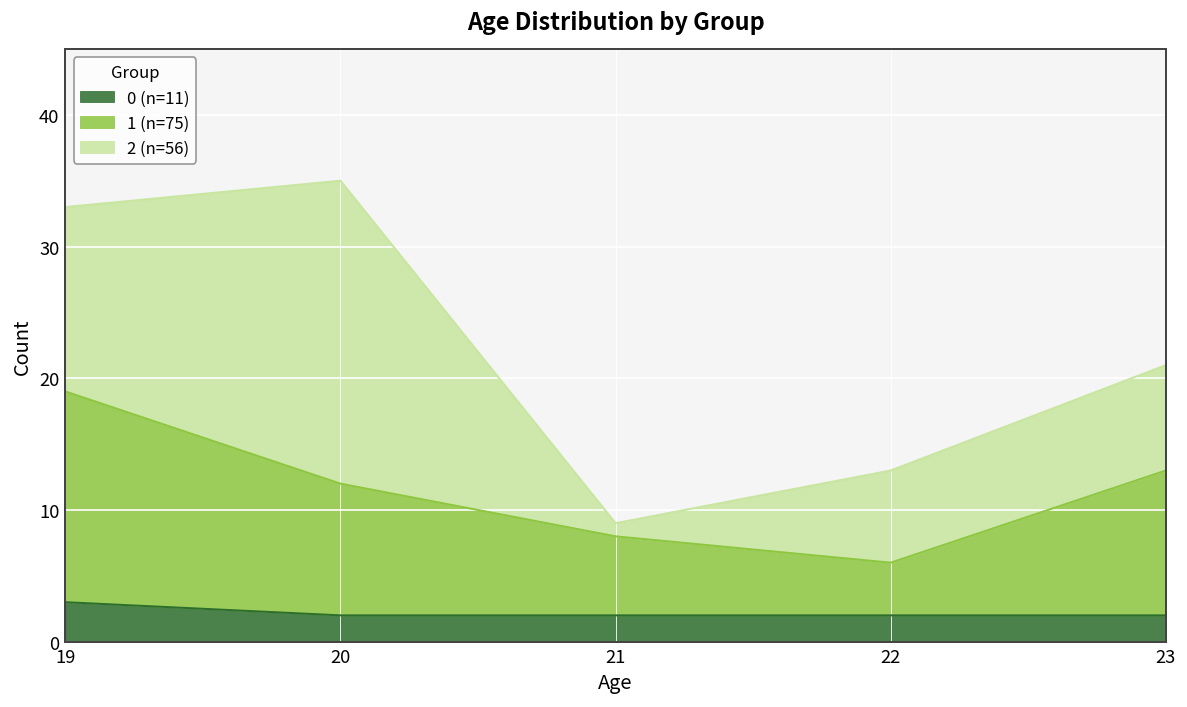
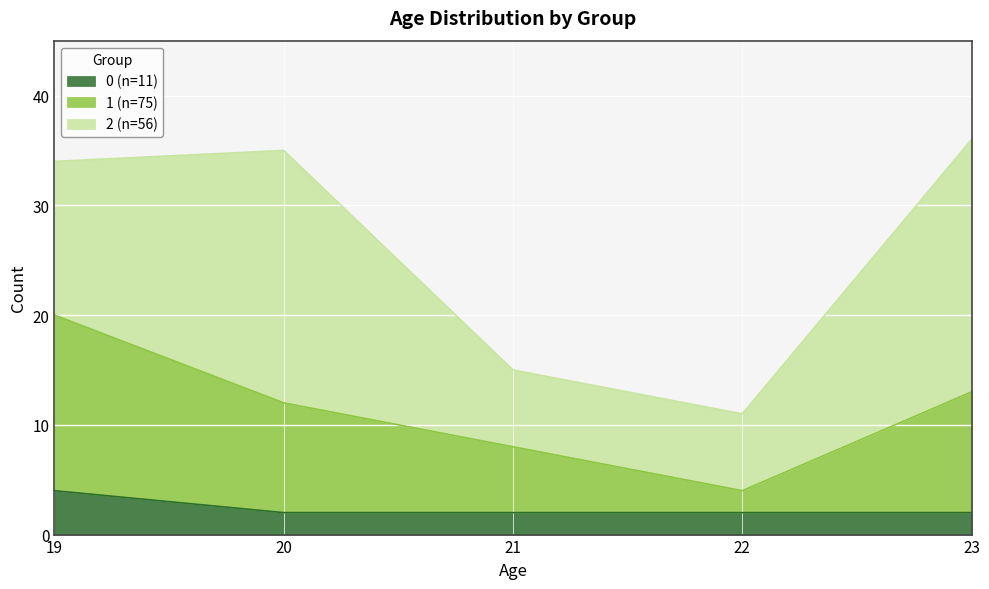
0 (n=11), 19: 3 -> 4
2 (n=56), 21: 1 -> 7
1 (n=75), 22: 4 -> 2
2 (n=56), 23: 8 -> 23
